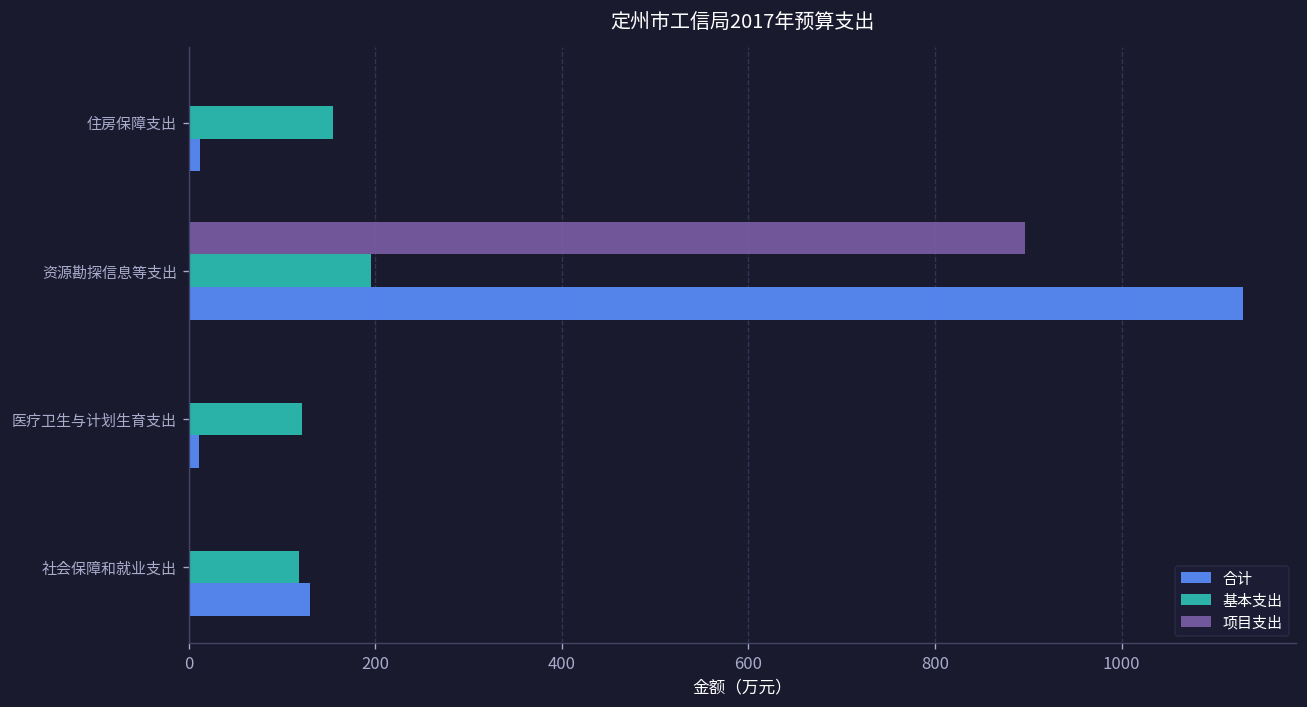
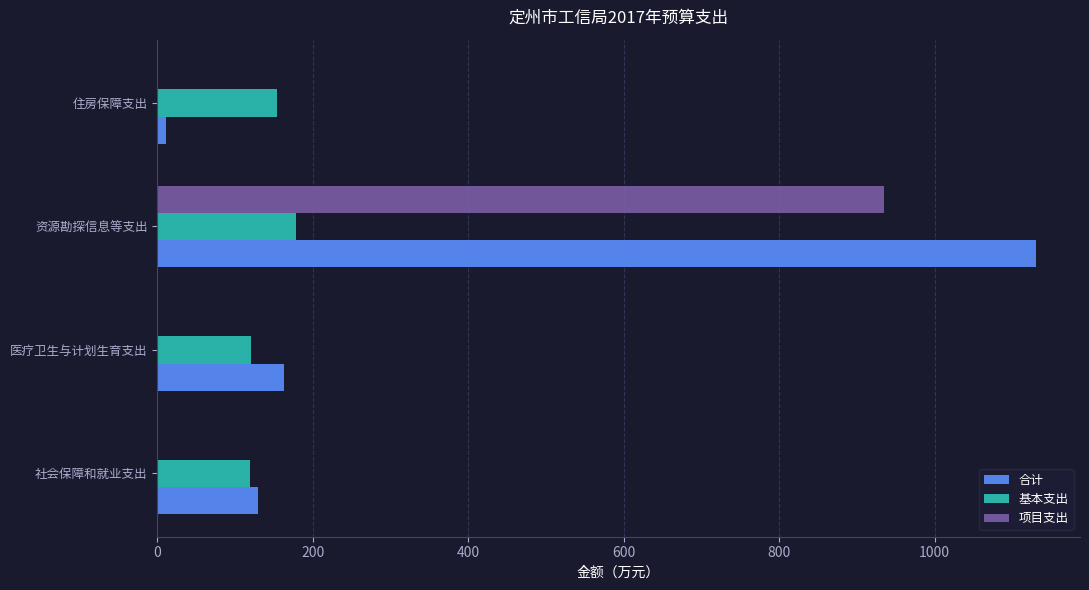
项目支出, 资源勘探信息等支出: 900 -> 930
基本支出, 资源勘探信息等支出: 200 -> 180
合计, 医疗卫生与计划生育支出: 10 -> 160
